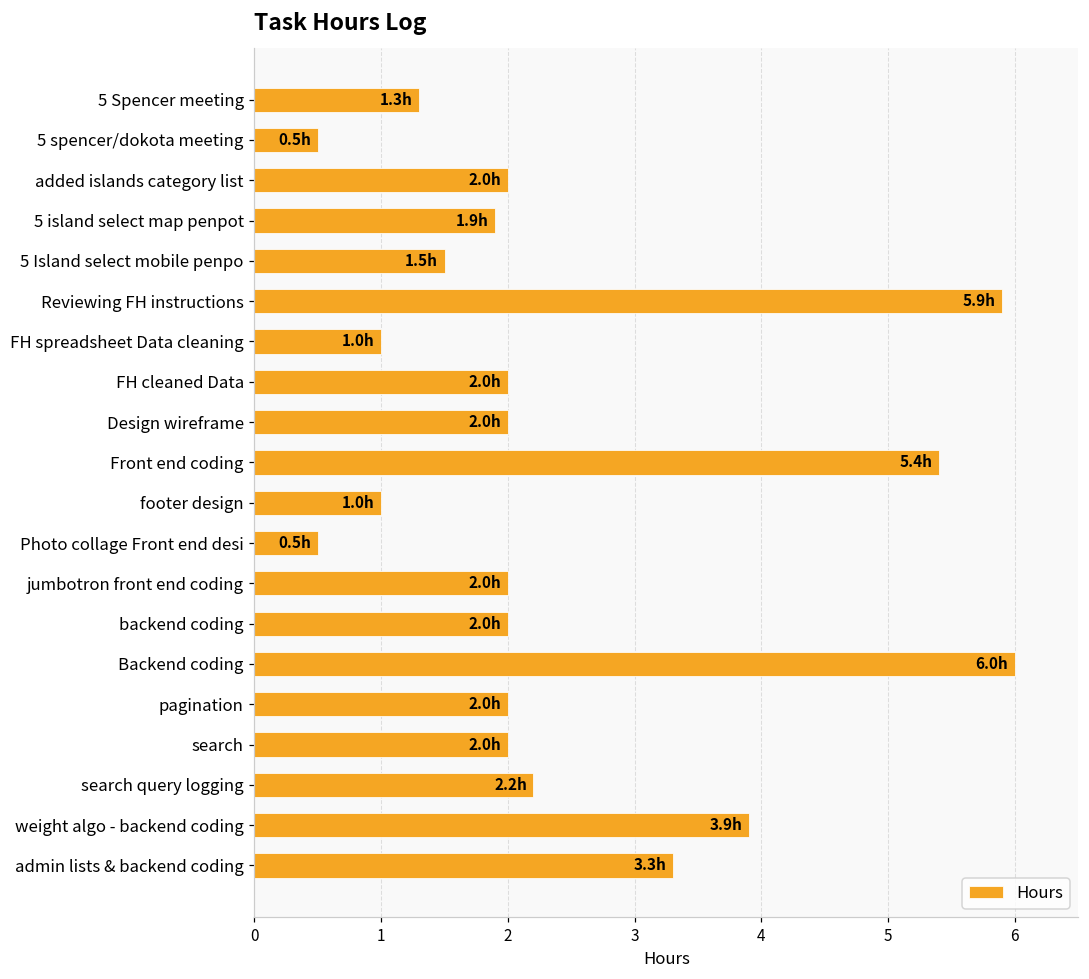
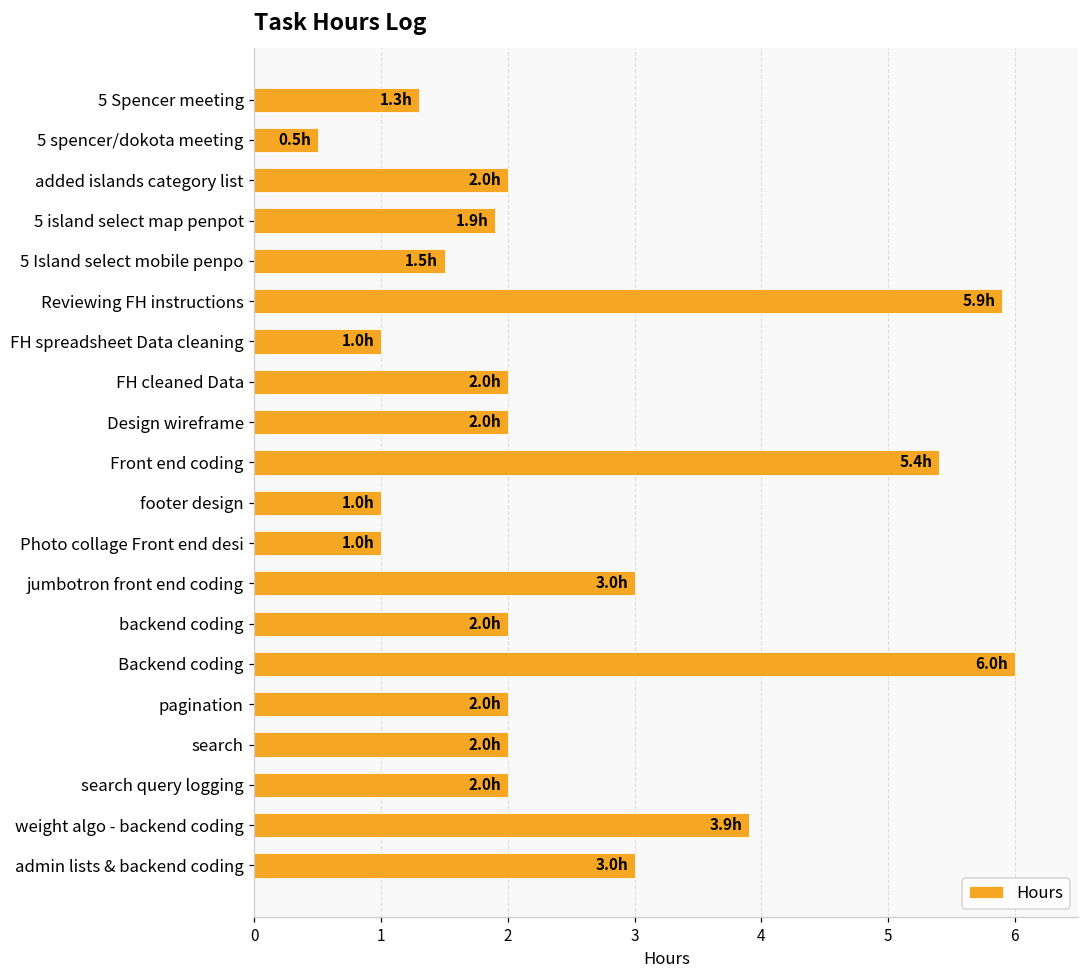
Photo collage Front end desi: 0.5h -> 1.0h
jumbotron front end coding: 2.0h -> 3.0h
search query logging: 2.2h -> 2.0h
admin lists & backend coding: 3.3h -> 3.0h
